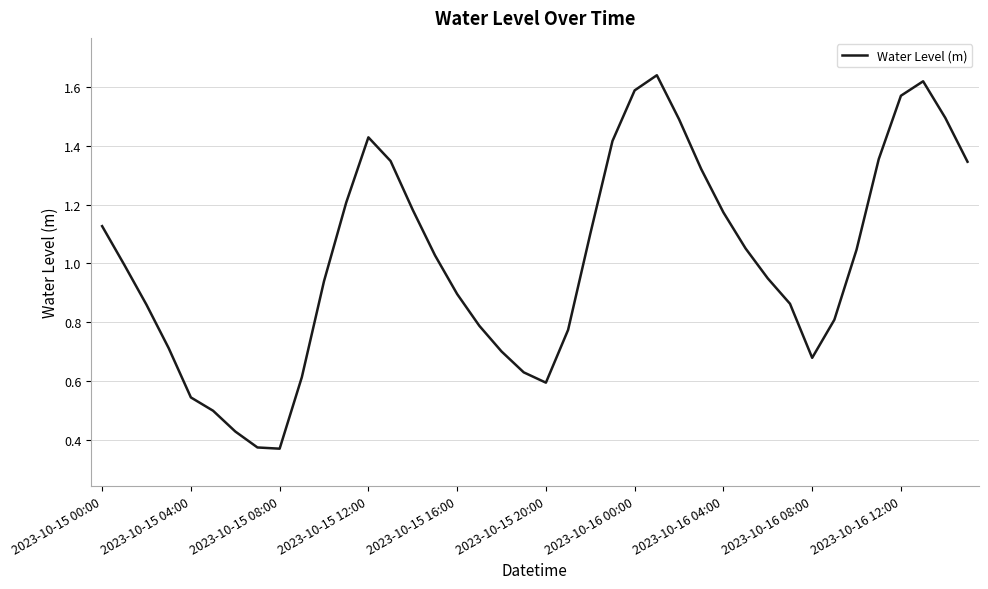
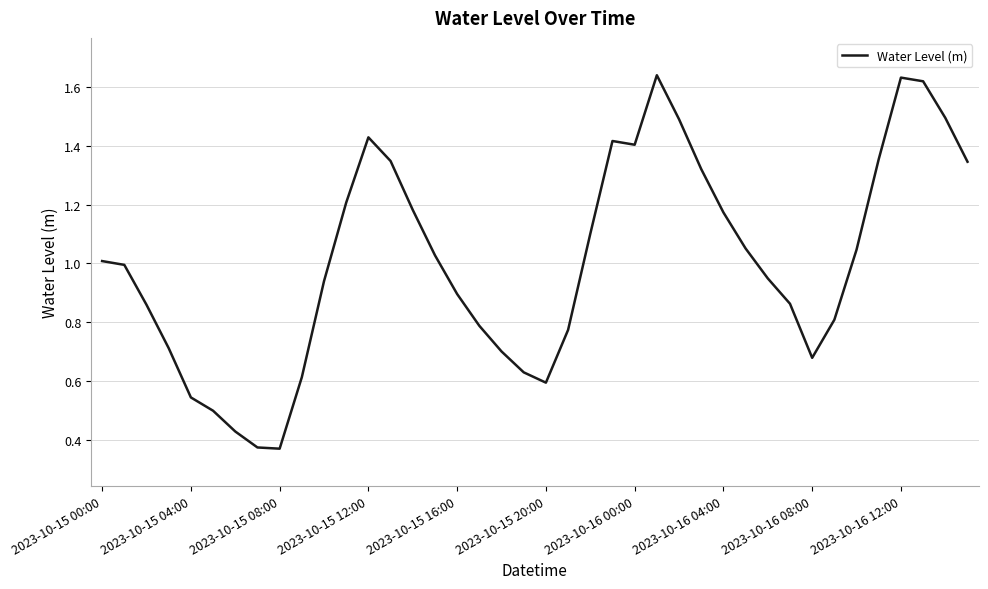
2023-10-15 00:00: 1.13 -> 1.01
2023-10-16 00:00: 1.59 -> 1.40
2023-10-16 12:00: 1.57 -> 1.63
